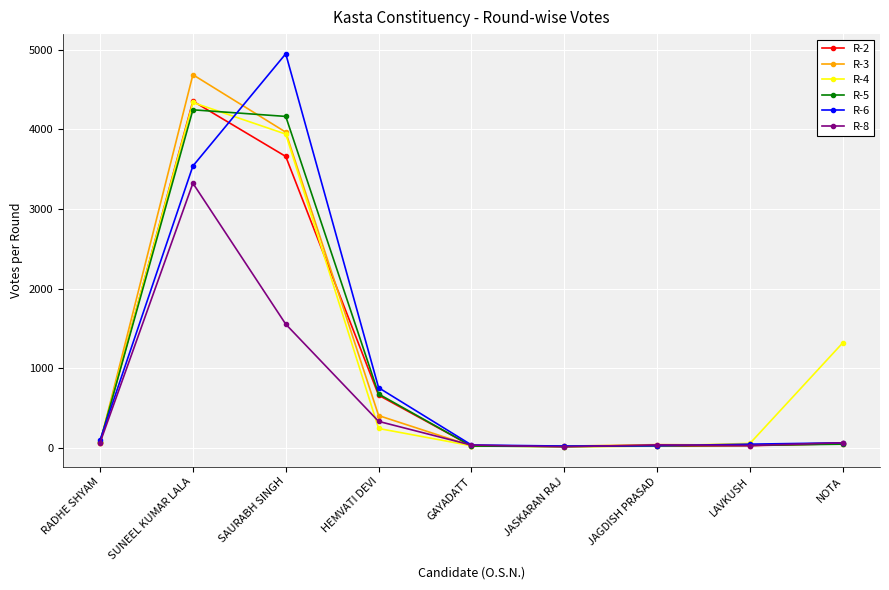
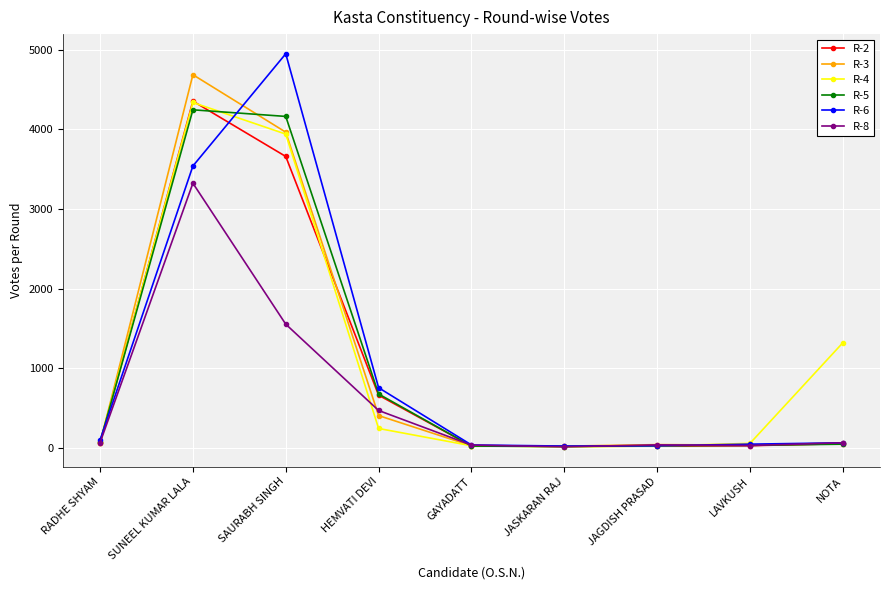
R-8, HEMVATI DEVI: 300 -> 500
